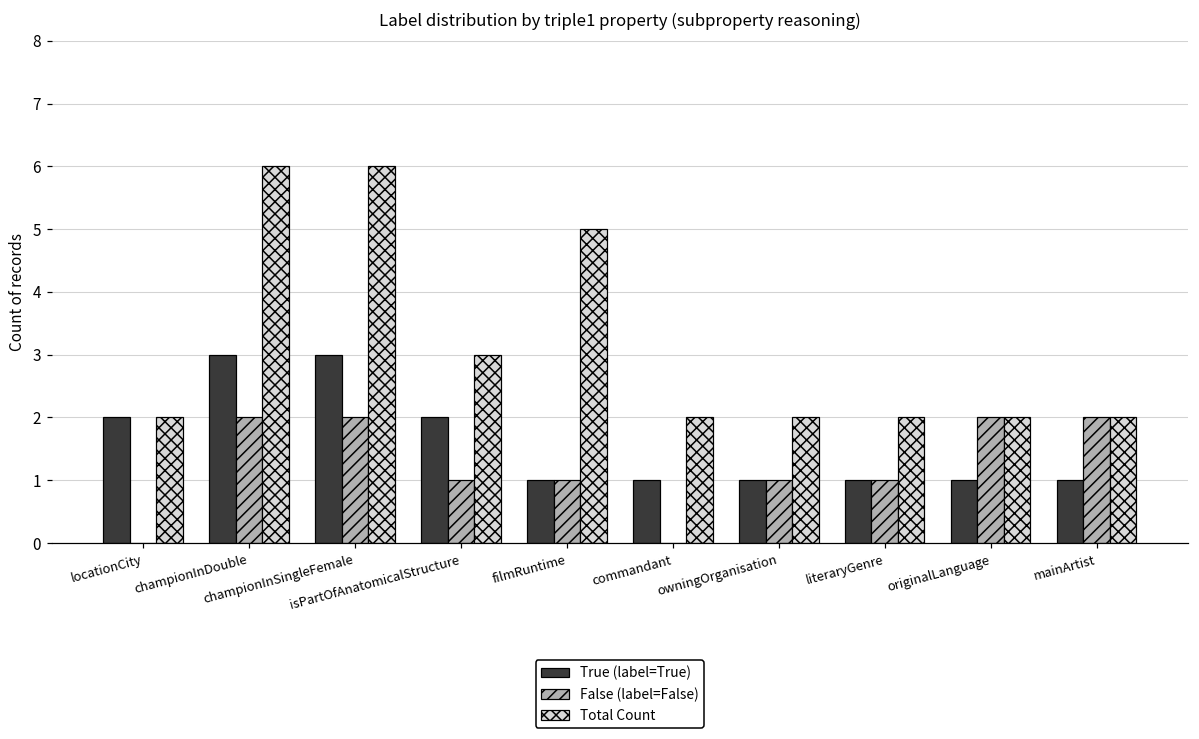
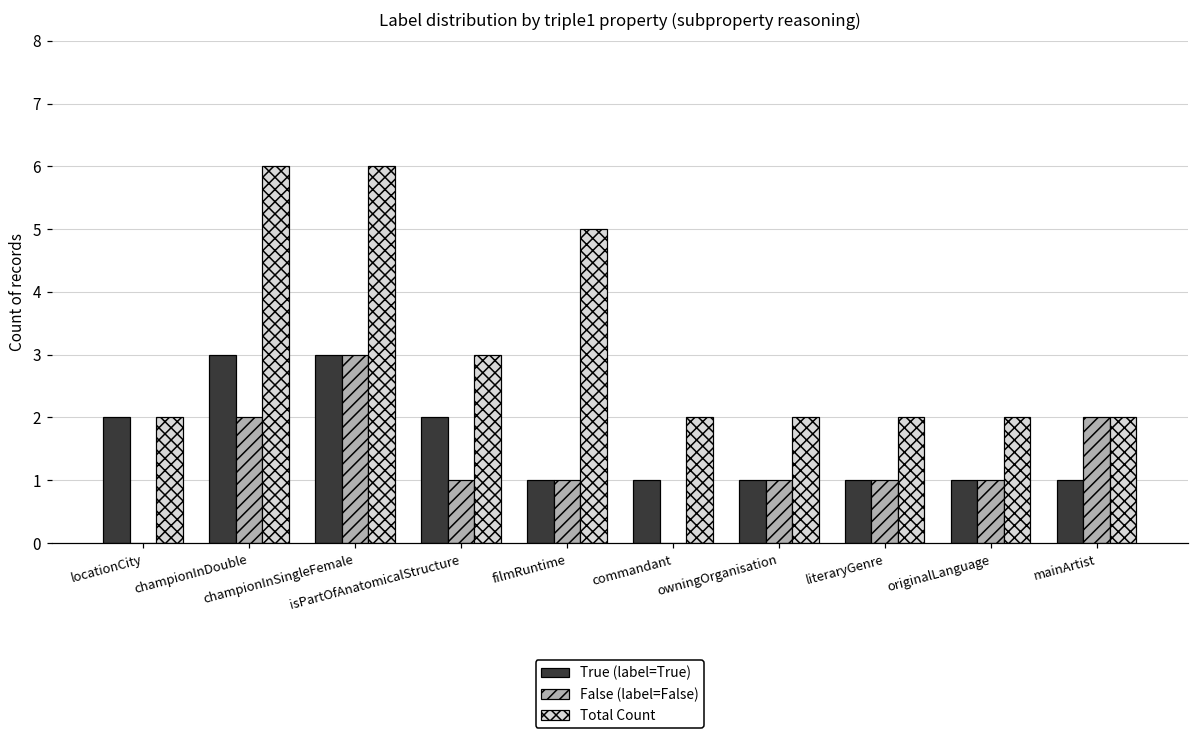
False (label=False), championInSingleFemale: 2 -> 3
False (label=False), originalLanguage: 2 -> 1
